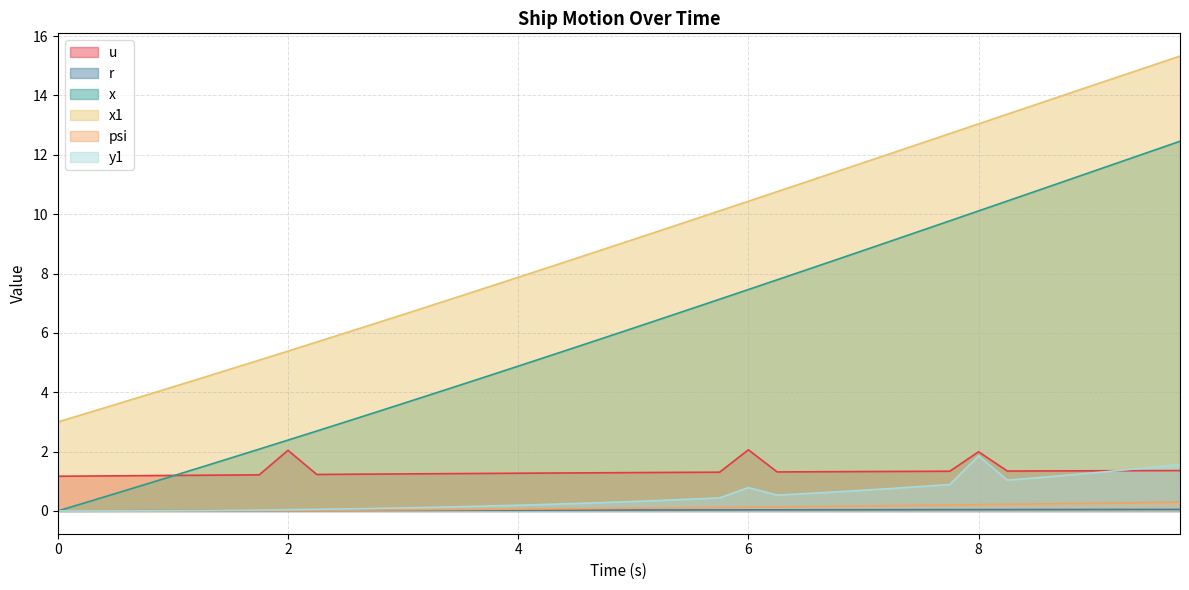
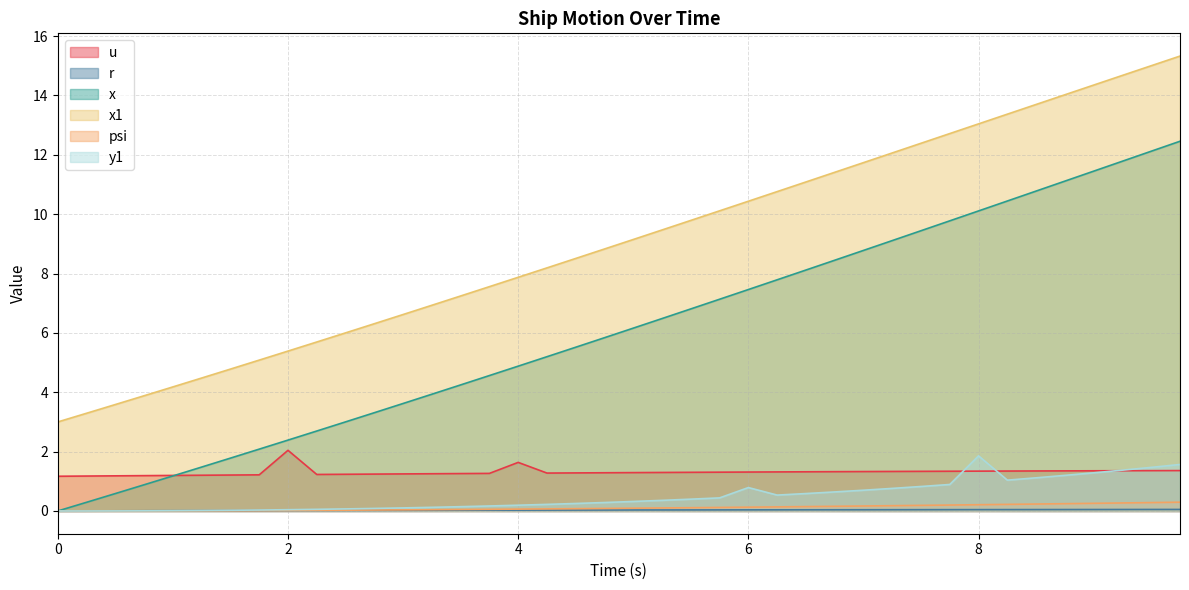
u, 4: 1.3 -> 1.6
u, 6: 2.1 -> 1.3
u, 8: 2.0 -> 1.3
